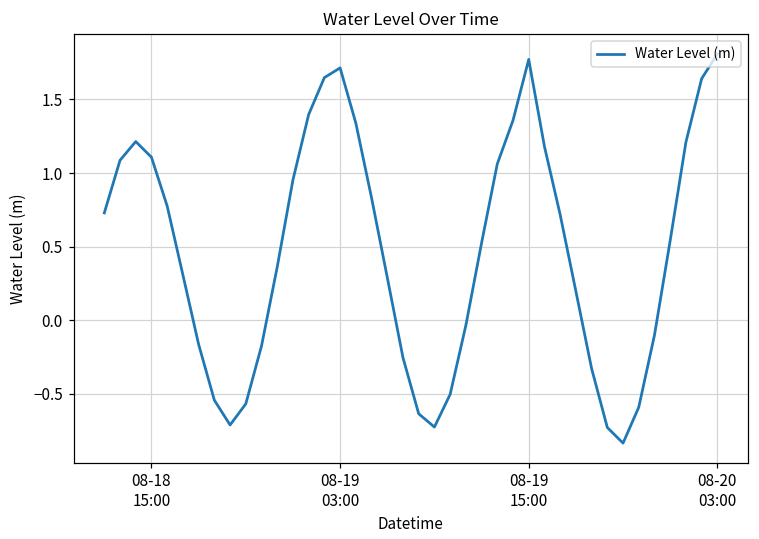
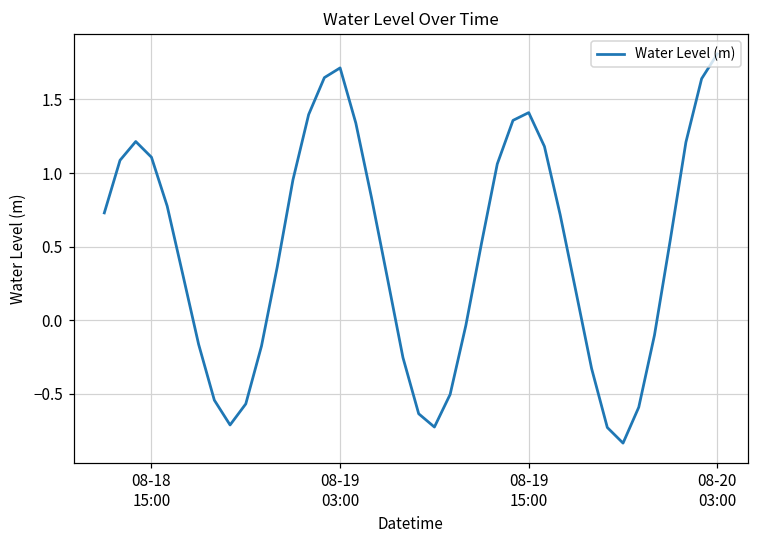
08-19 15:00: 1.77 -> 1.41
